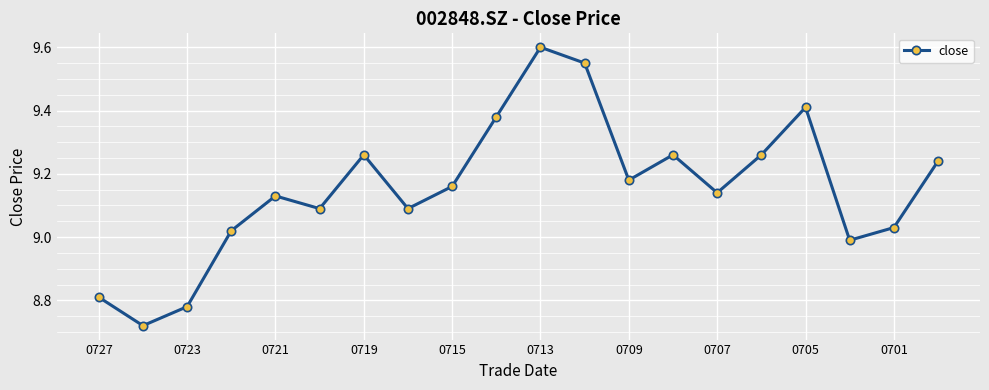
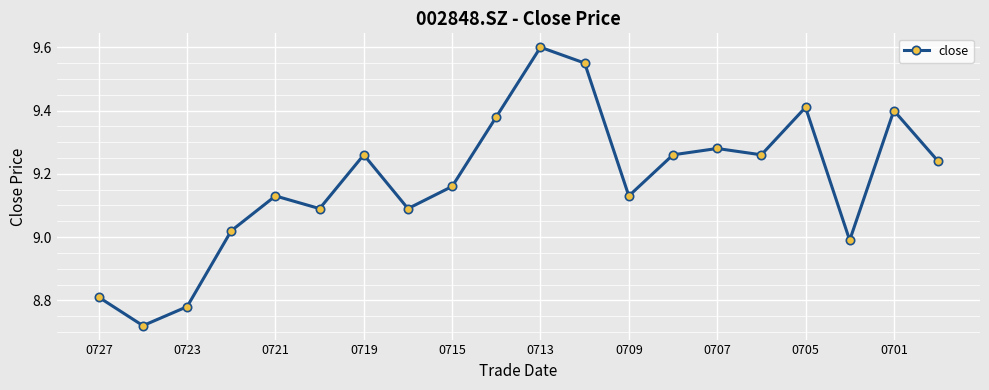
0709: 9.18 -> 9.13
0707: 9.14 -> 9.28
0701: 9.03 -> 9.40
